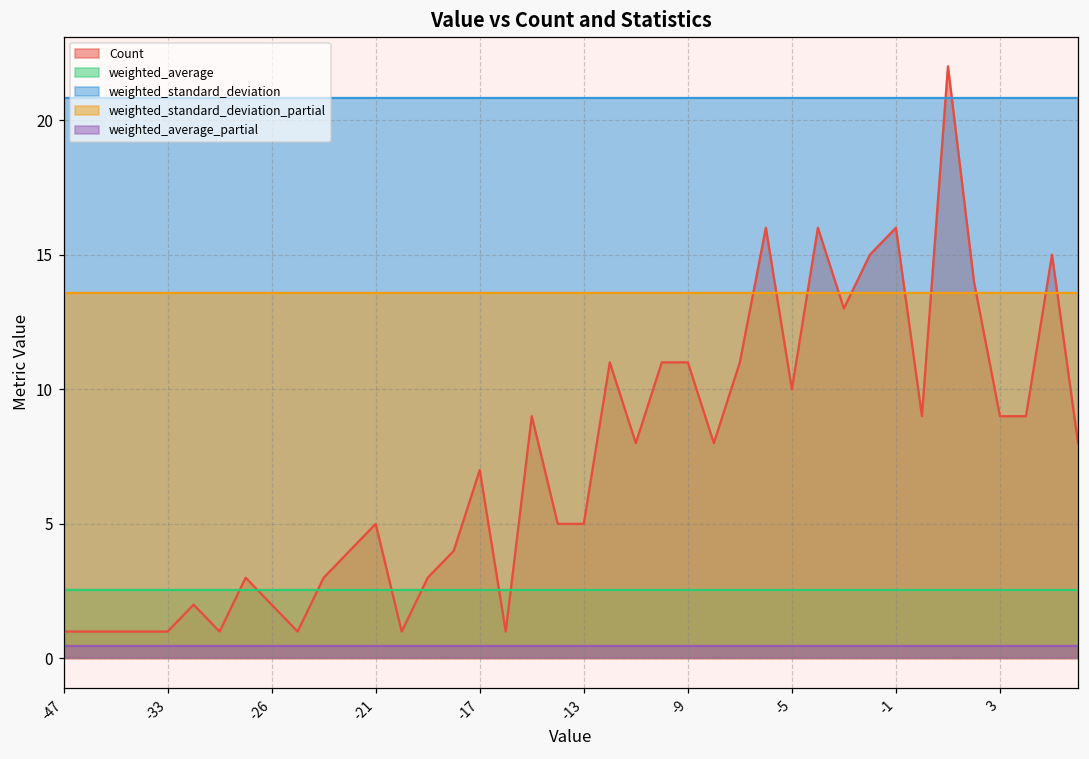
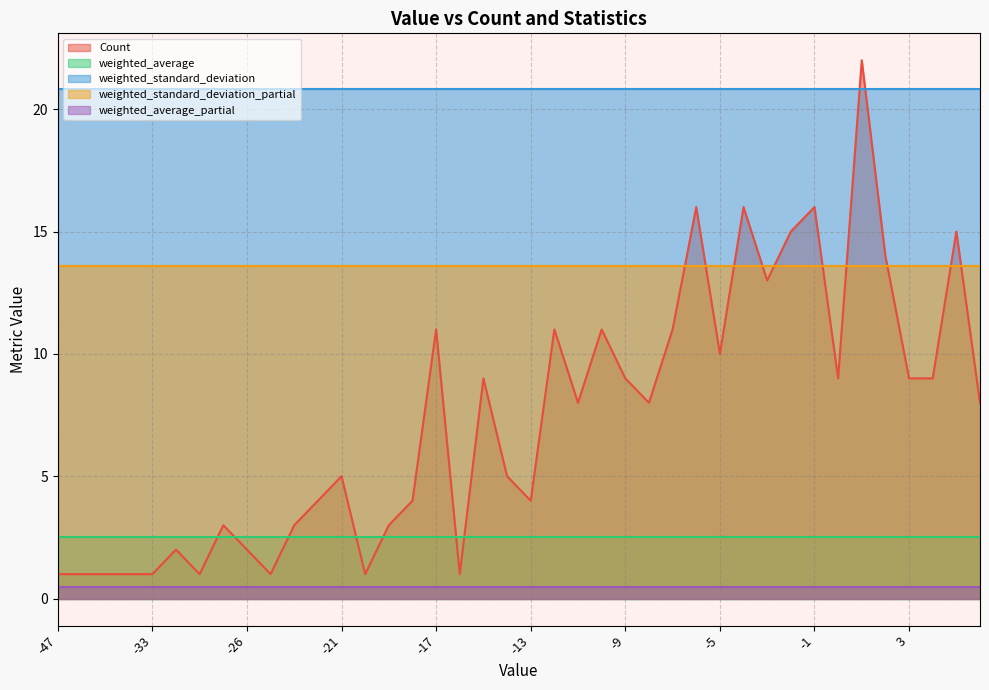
Count, -17: 7 -> 11
Count, -13: 5 -> 4
Count, -9: 11 -> 9
